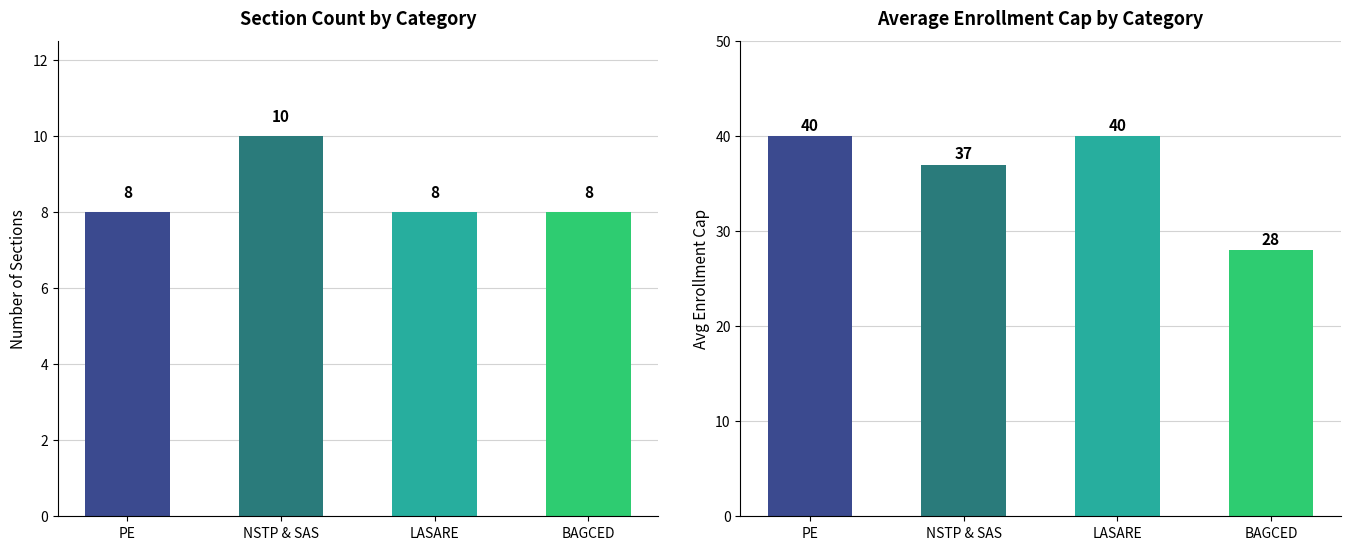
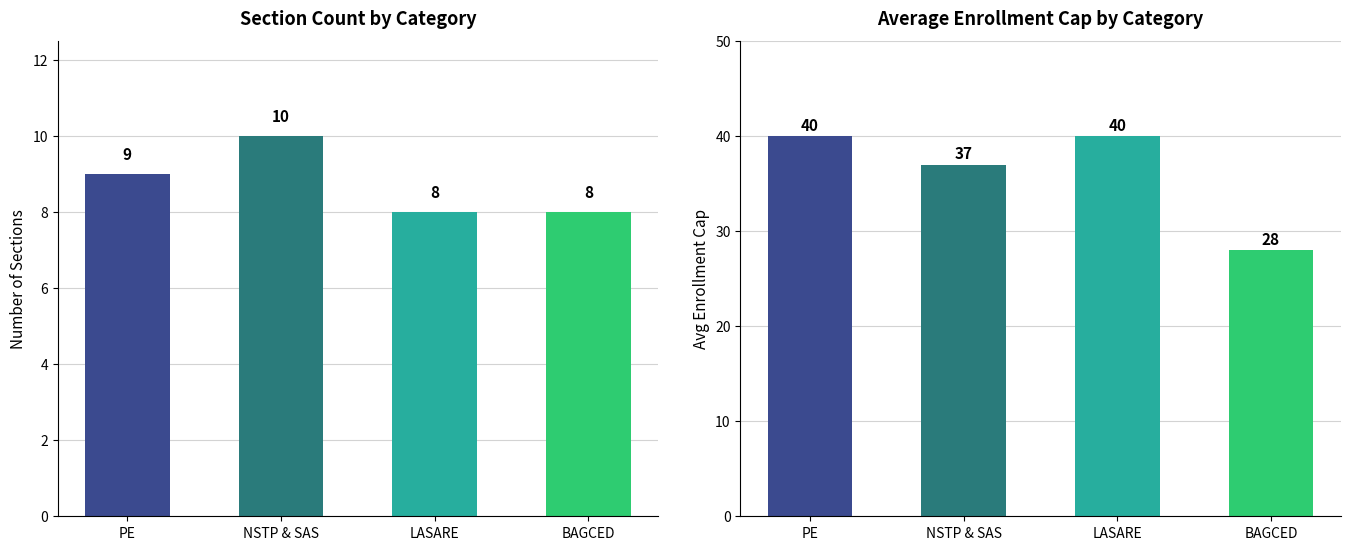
Section Count by Category, PE: 8 -> 9
